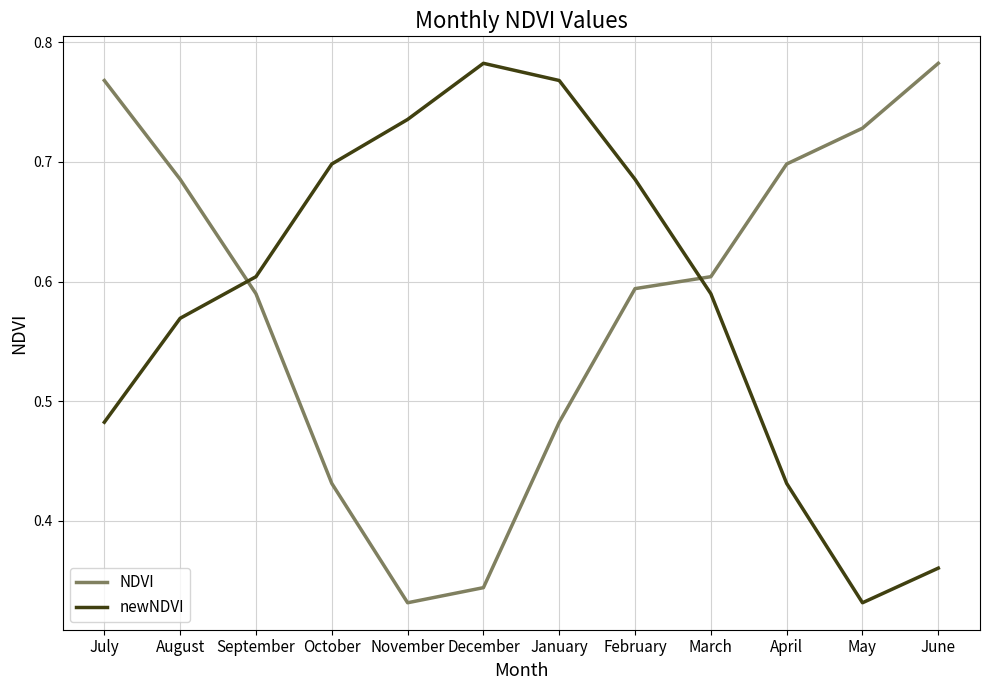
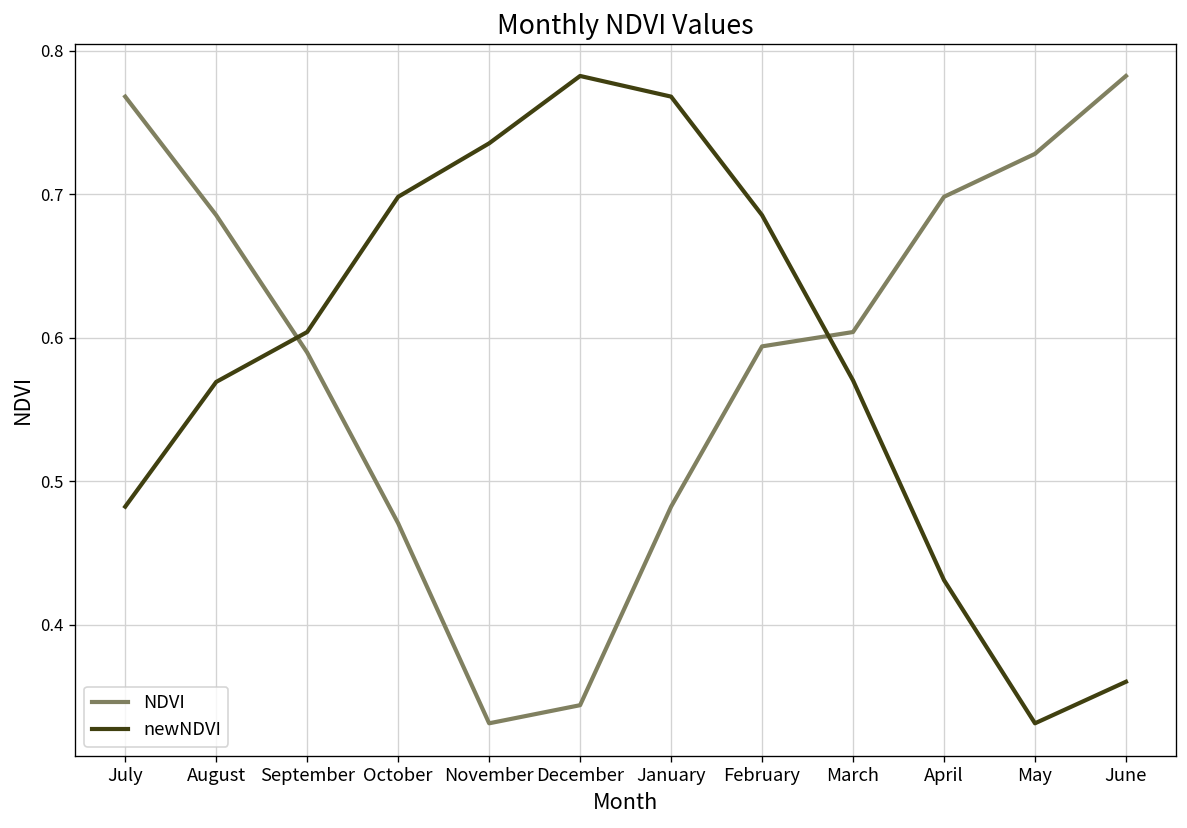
NDVI, October: 0.431 -> 0.471
newNDVI, March: 0.590 -> 0.570
